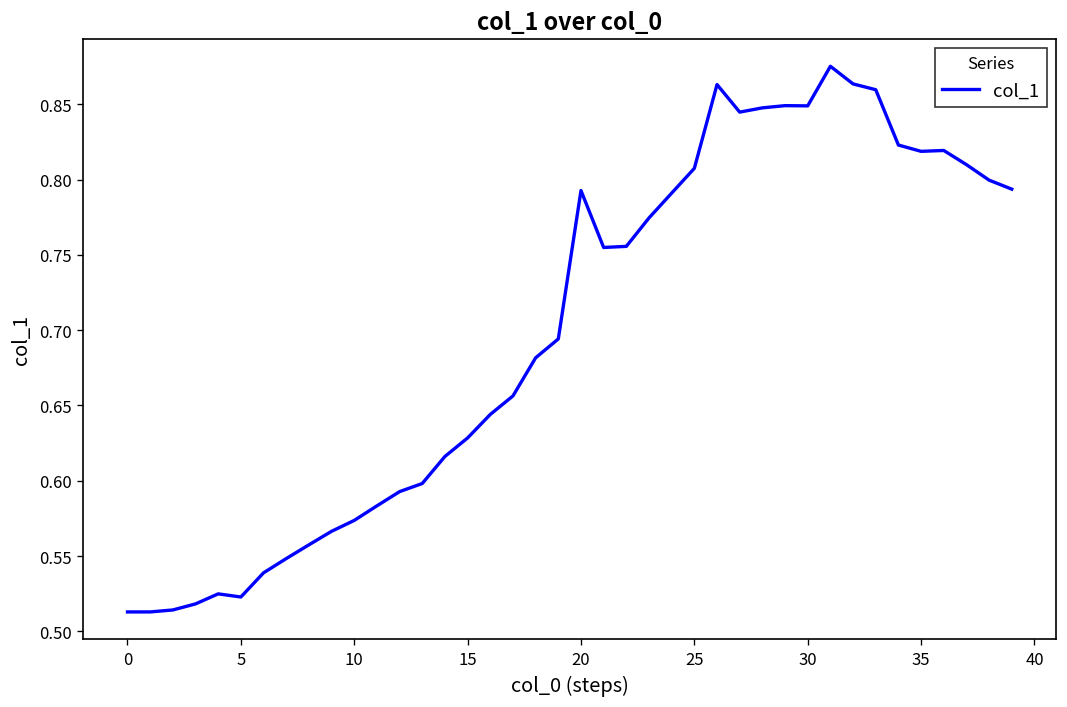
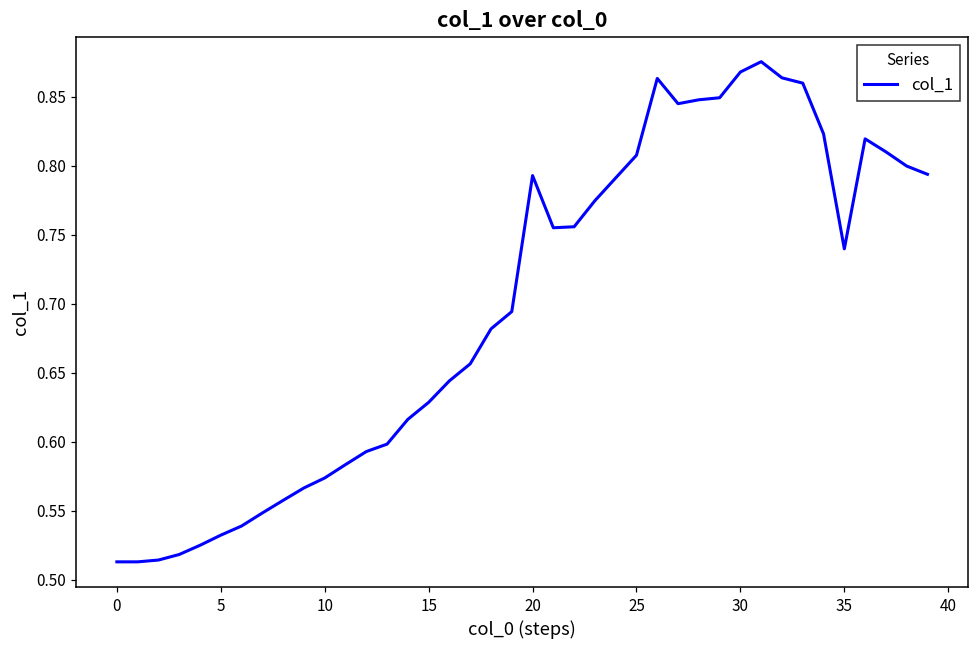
5: 0.523 -> 0.532
30: 0.849 -> 0.868
35: 0.819 -> 0.740
